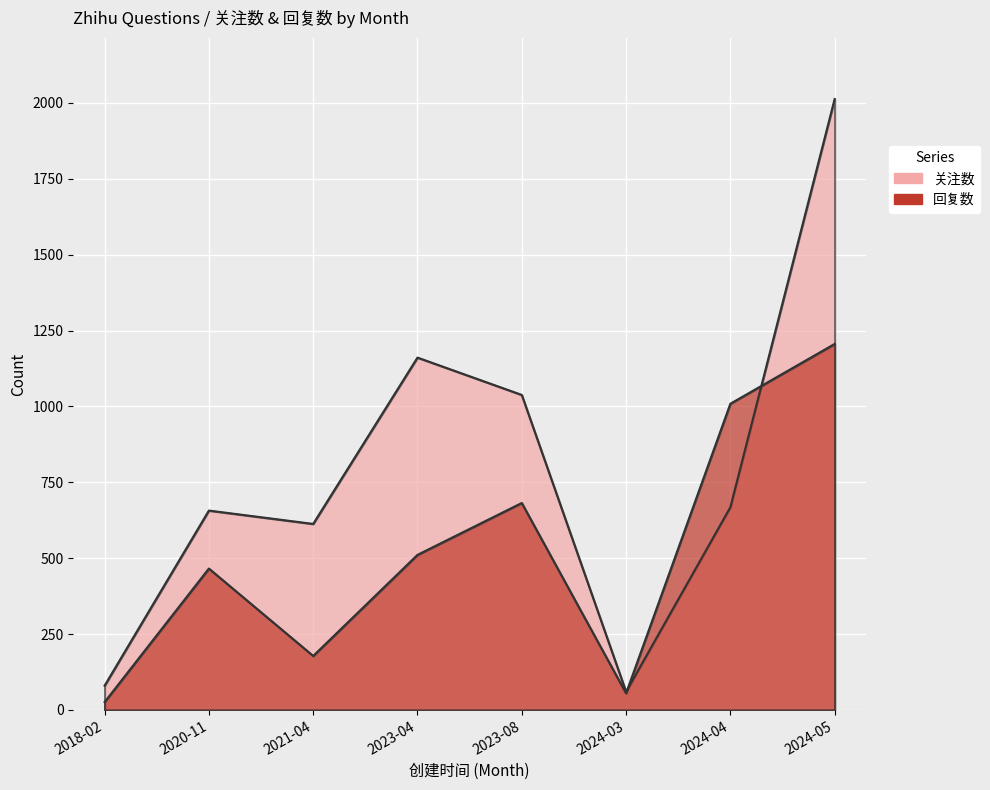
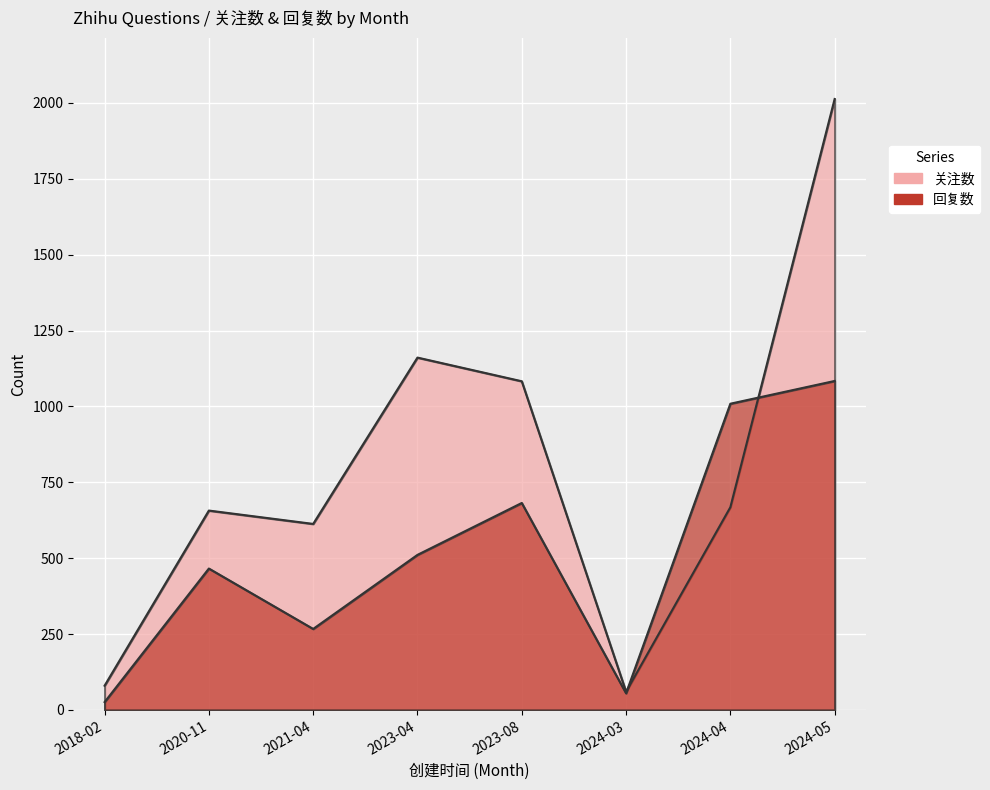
回复数, 2021-04: 180 -> 270
关注数, 2023-08: 1040 -> 1080
回复数, 2024-05: 1210 -> 1080
